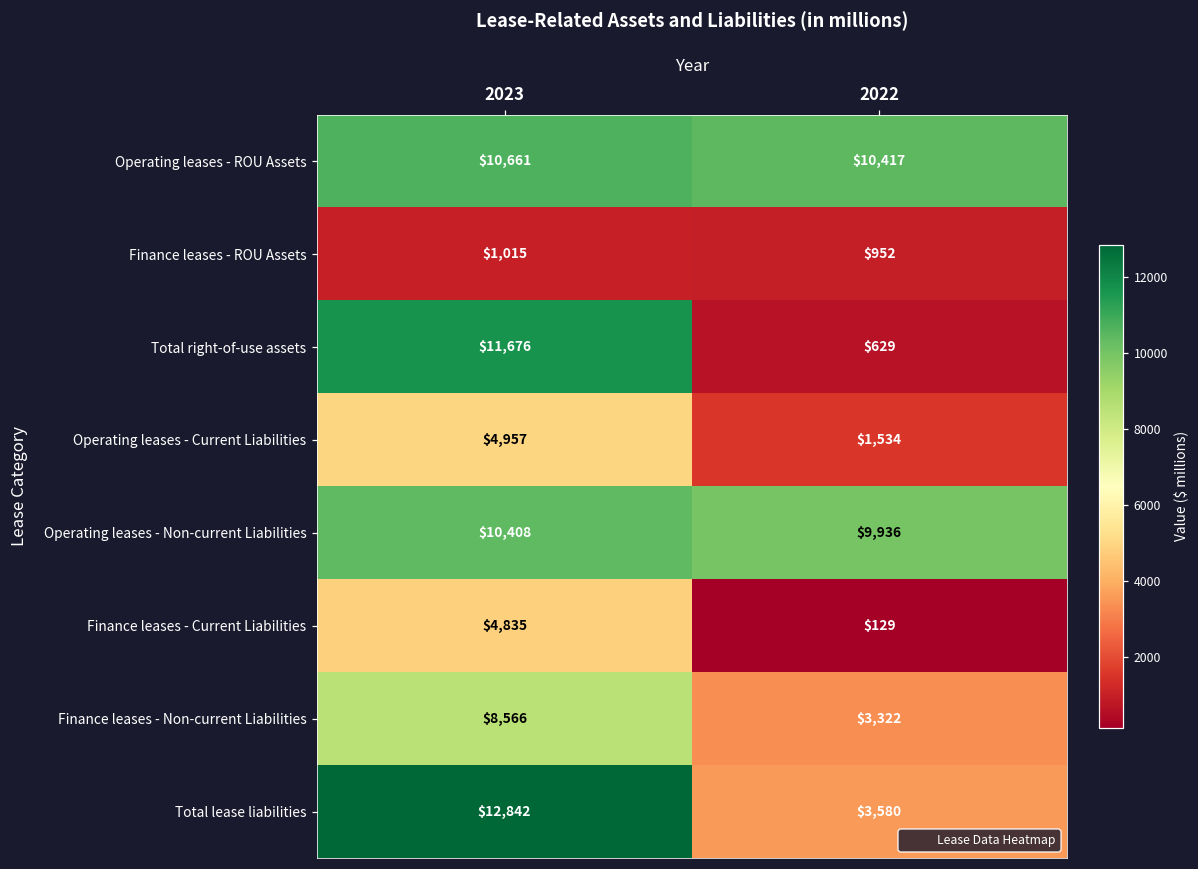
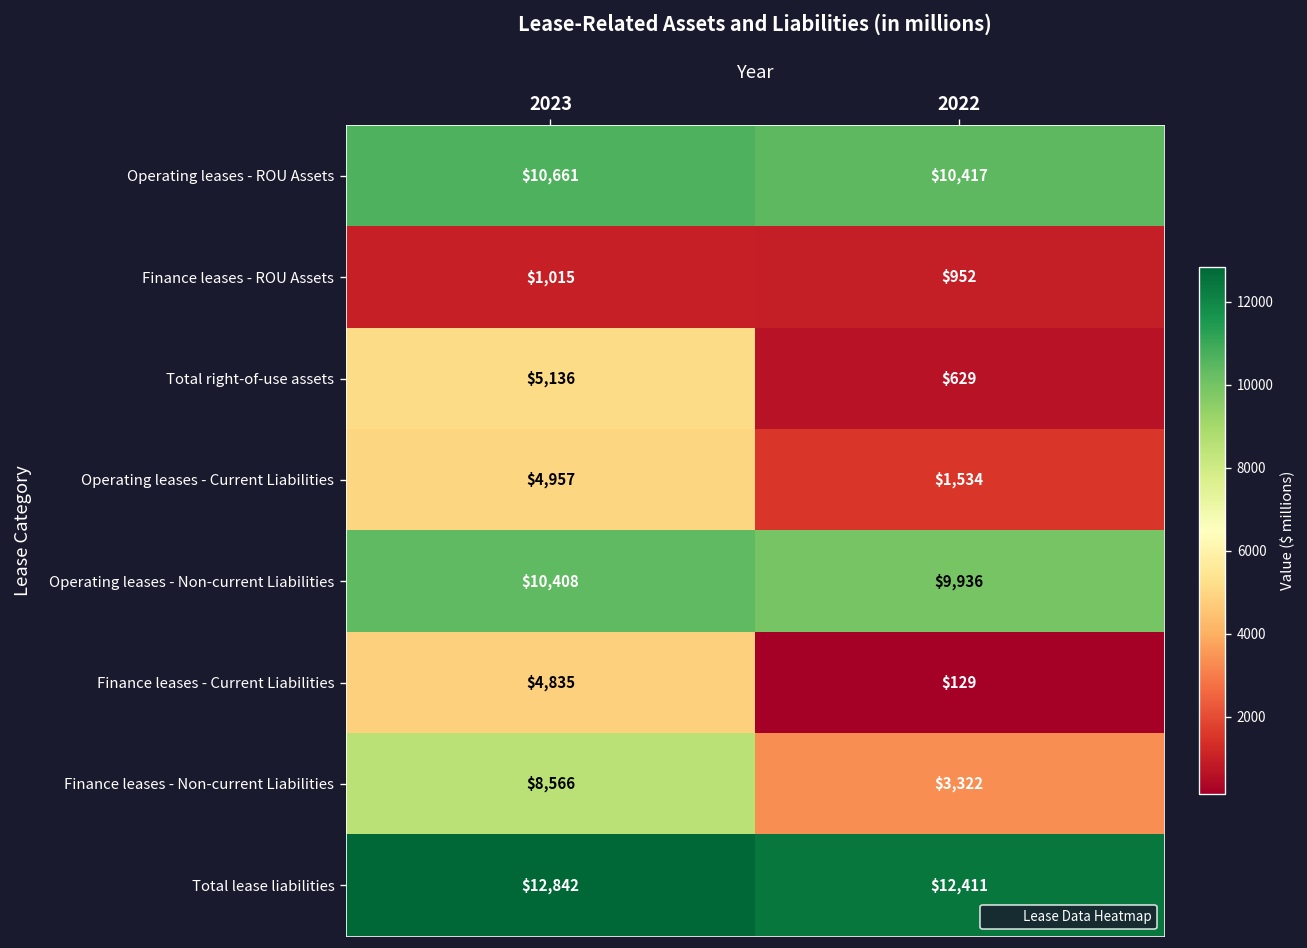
Total right-of-use assets, 2023: $11,676 -> $5,136
Total lease liabilities, 2022: $3,580 -> $12,411
